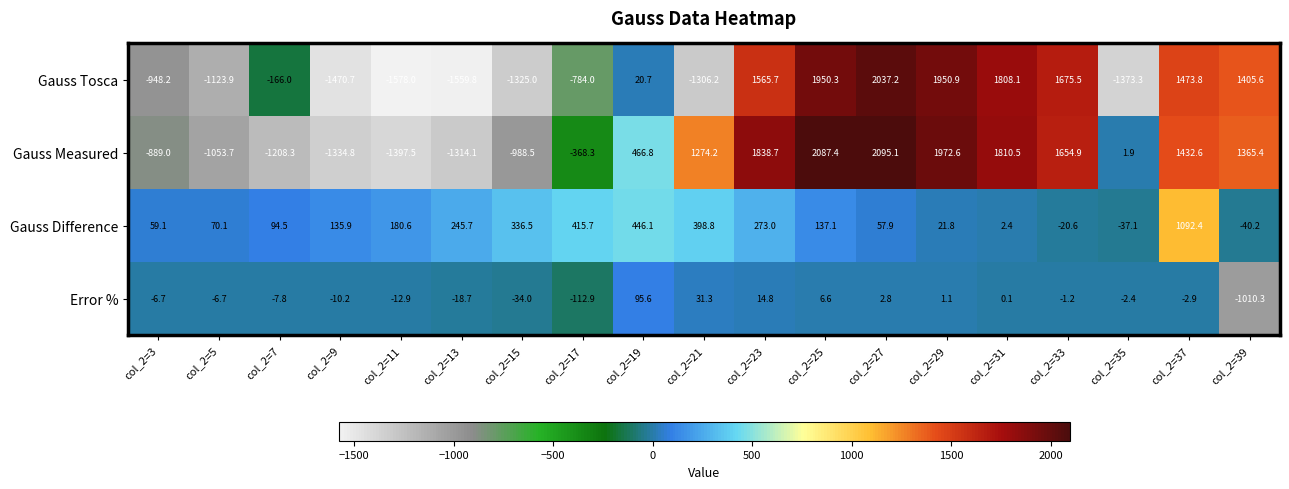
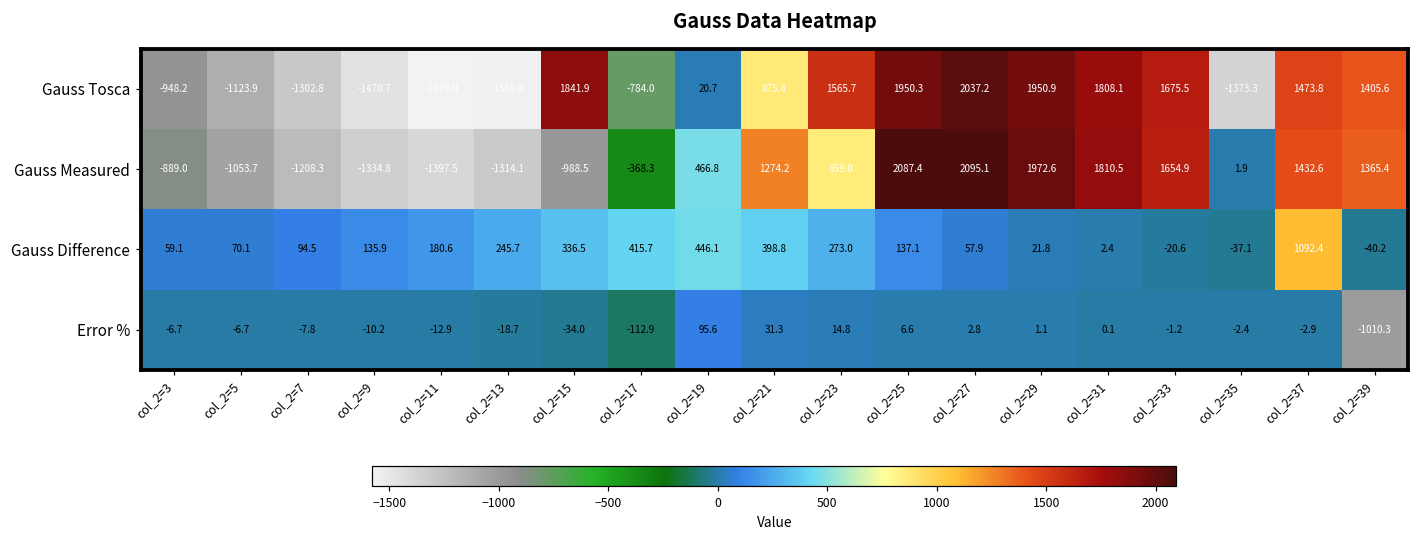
Gauss Tosca, col_2=7: -166.0 -> -1302.8
Gauss Tosca, col_2=15: -1325.0 -> 1841.9
Gauss Tosca, col_2=21: -1306.2 -> 875.4
Gauss Measured, col_2=23: 1838.7 -> 859.0
